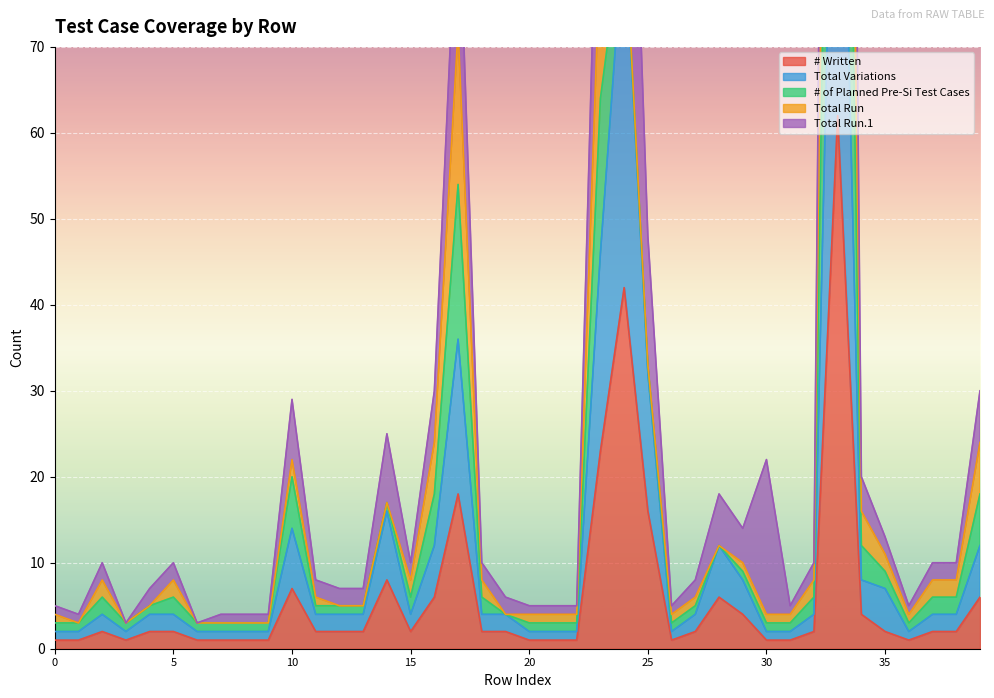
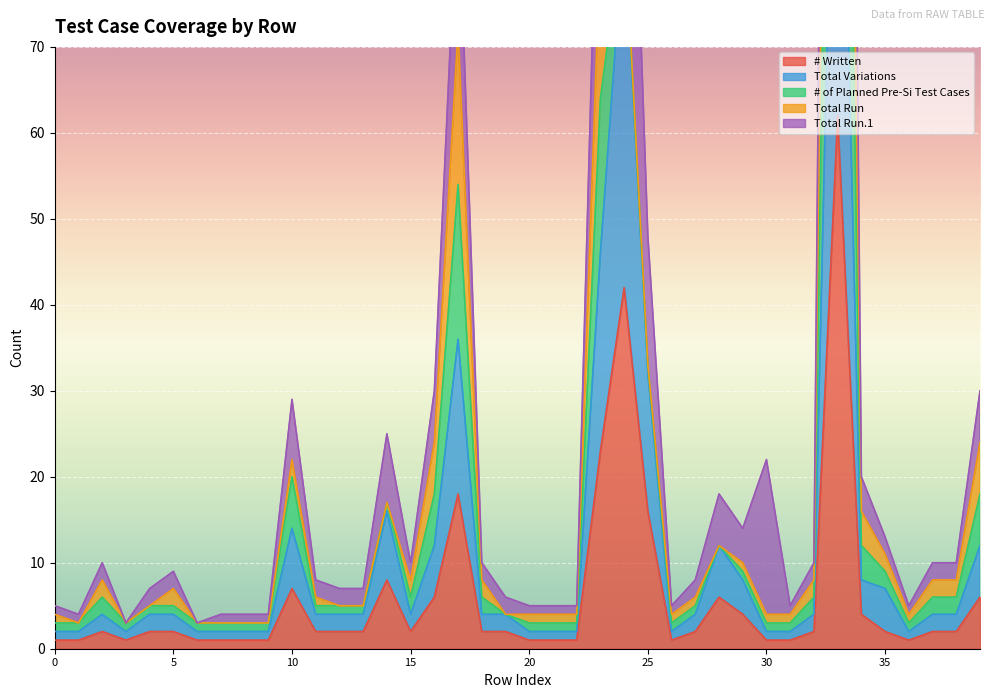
# of Planned Pre-Si Test Cases, 5: 2 -> 1
